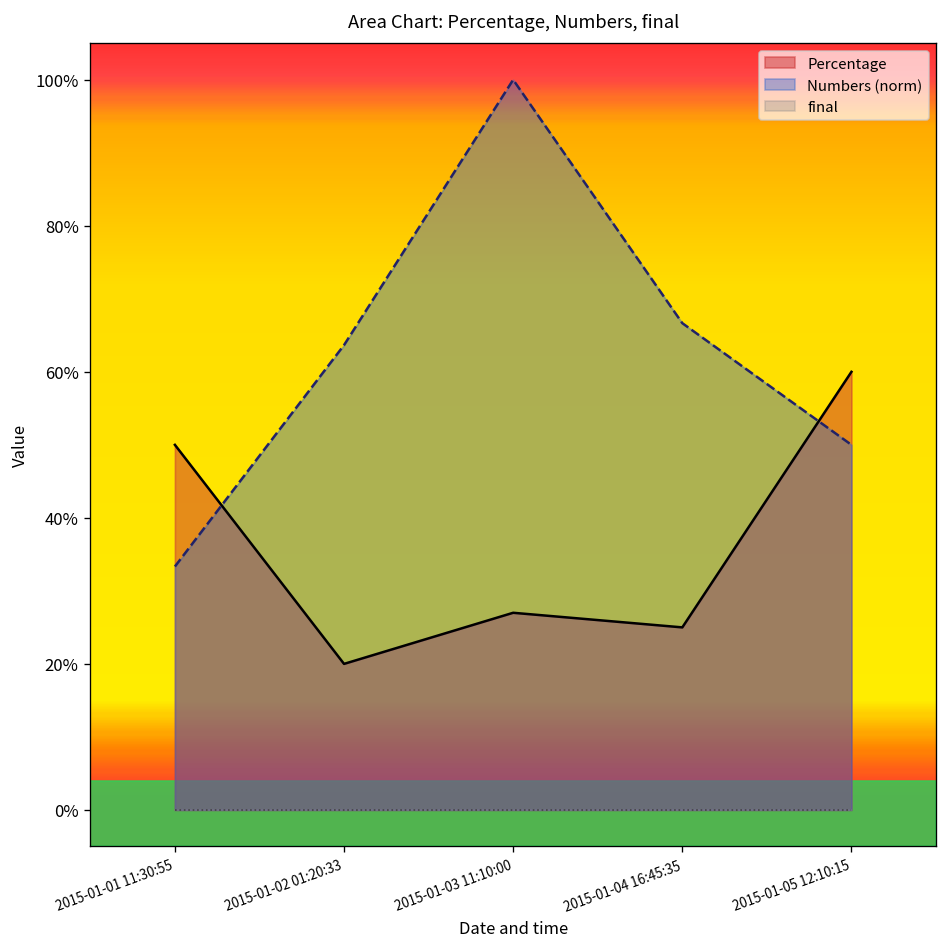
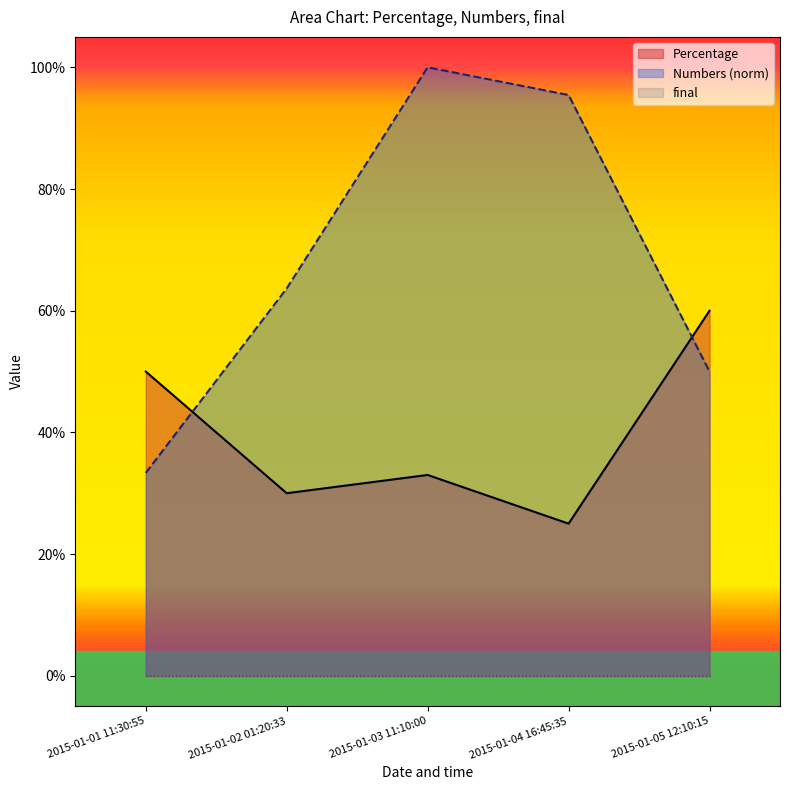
Percentage, 2015-01-02 01:20:33: 20% -> 30%
Percentage, 2015-01-03 11:10:00: 27% -> 33%
Numbers (norm), 2015-01-04 16:45:35: 67% -> 95%
